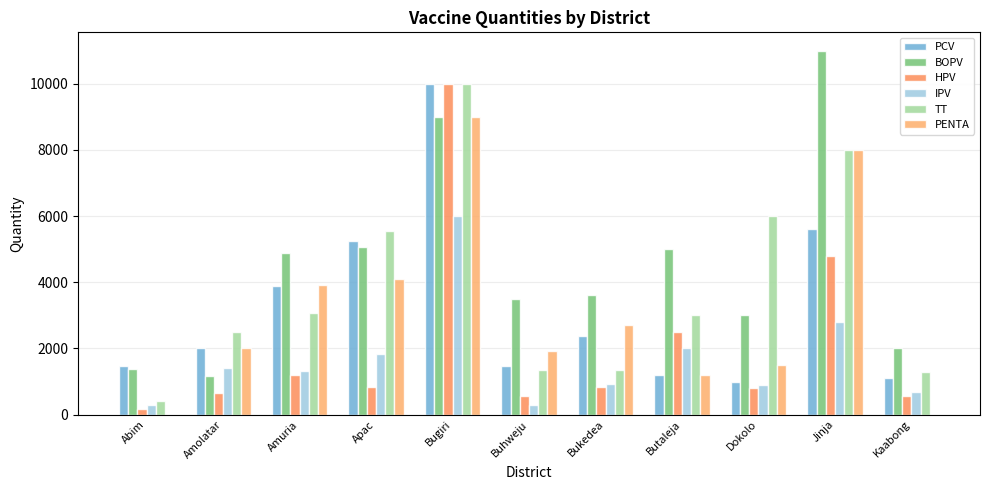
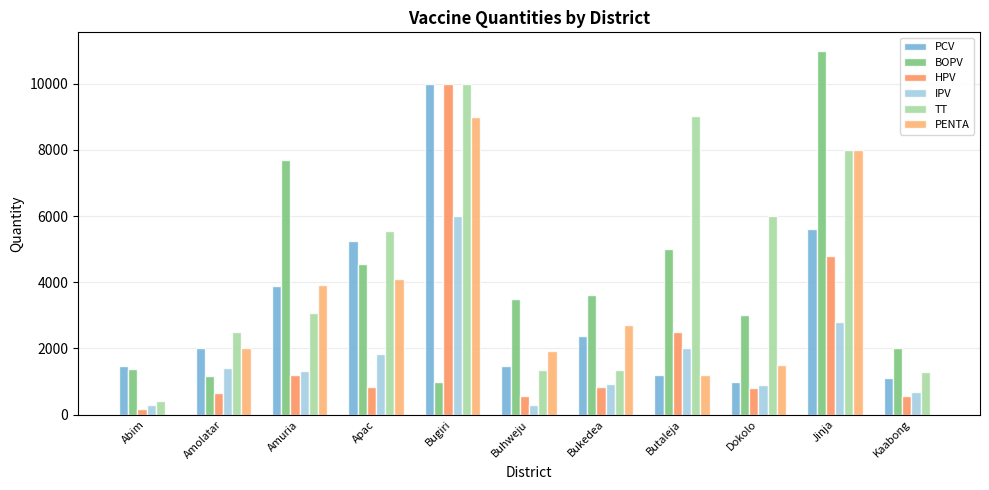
BOPV, Amuria: 4900 -> 7700
BOPV, Apac: 5100 -> 4600
BOPV, Bugiri: 9000 -> 1000
TT, Butaleja: 3000 -> 9000
